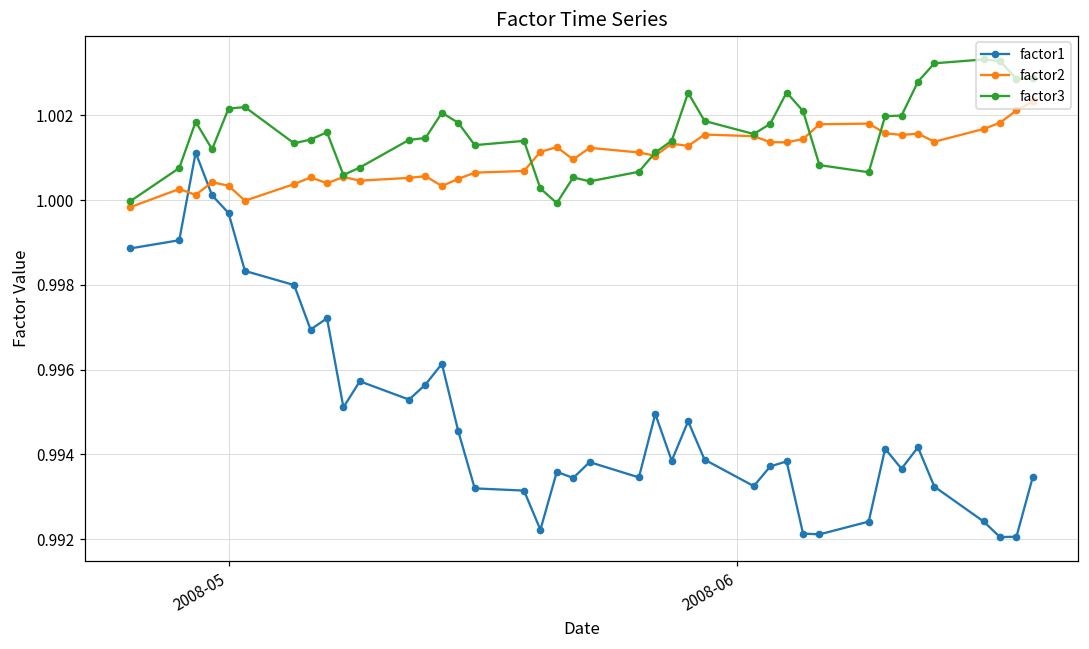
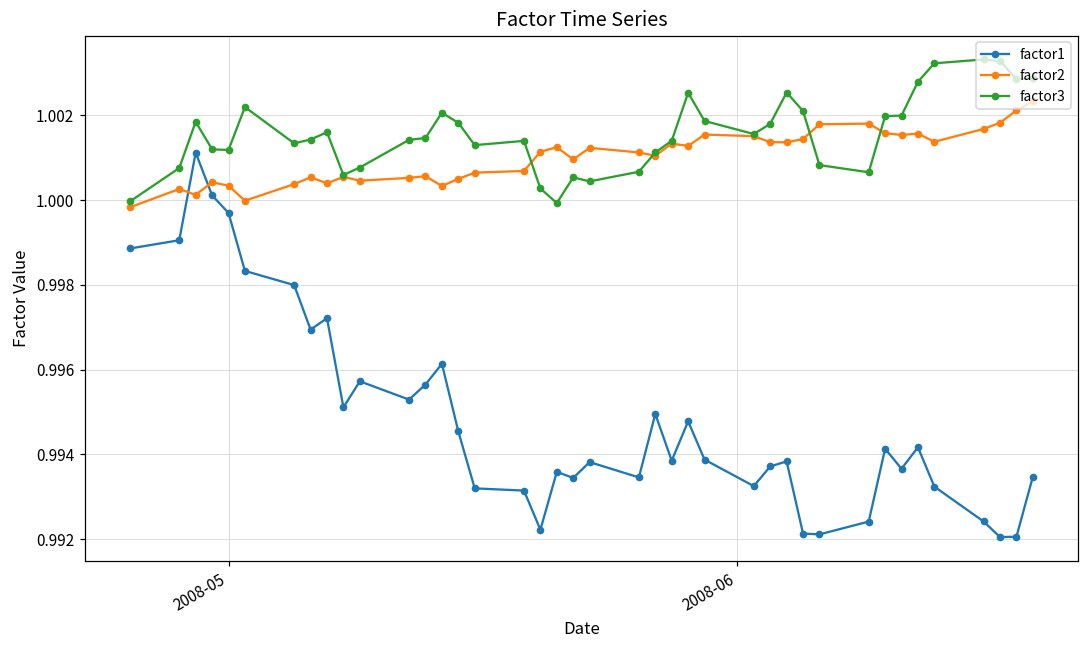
factor3, 2008-05: 1.0022 -> 1.0012
